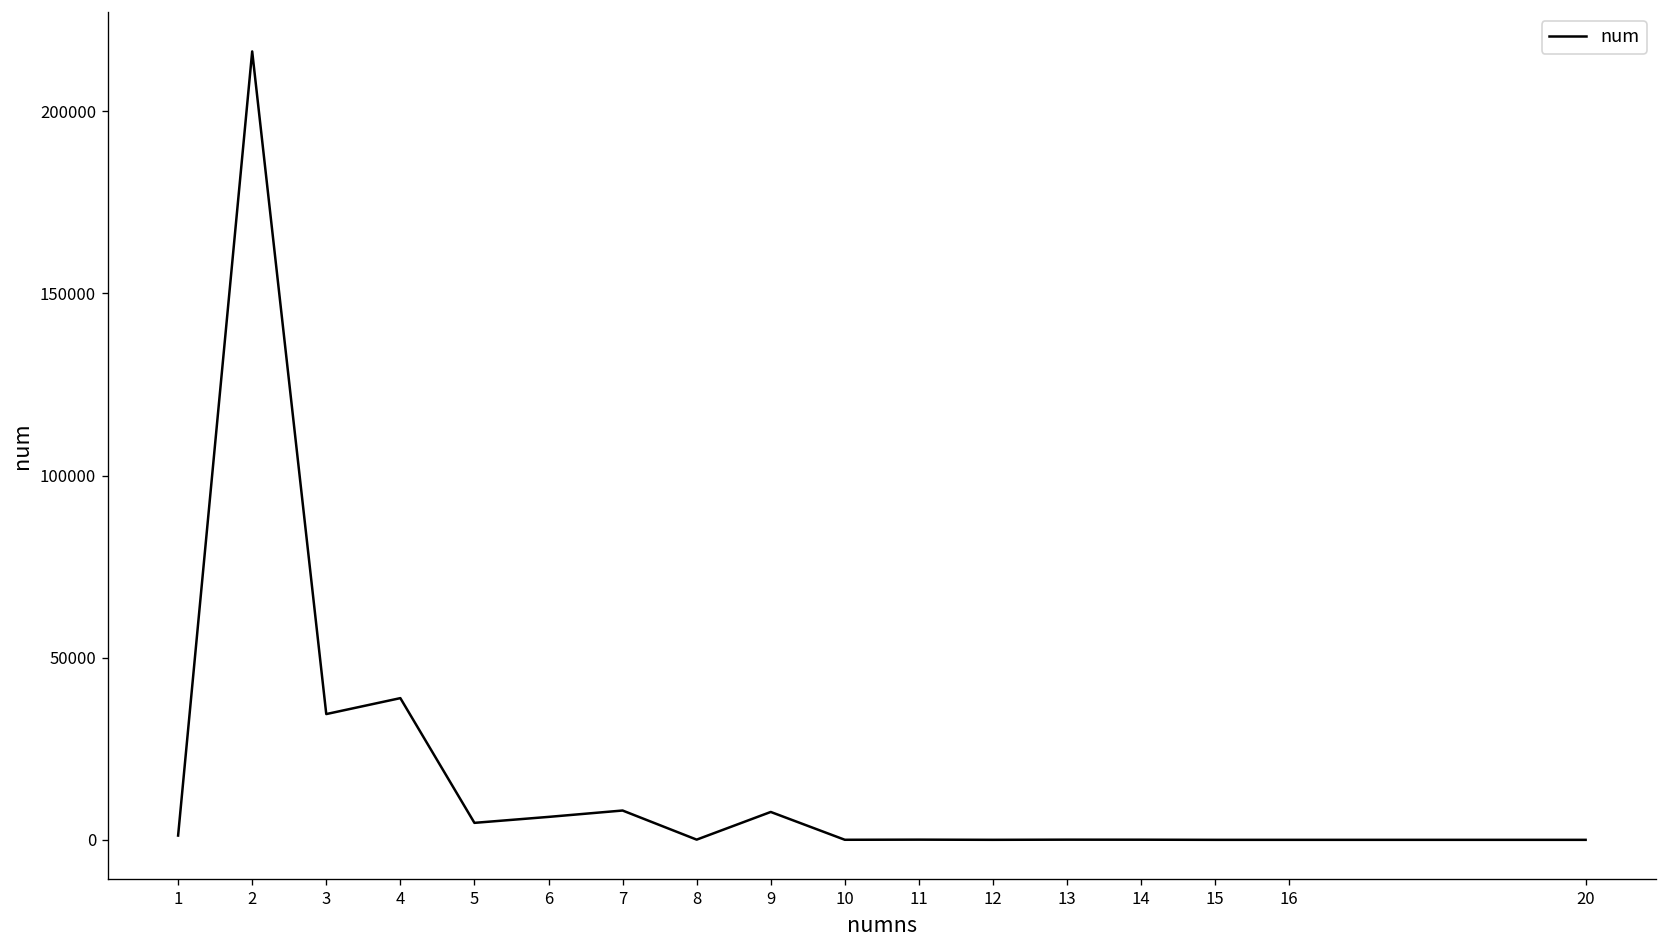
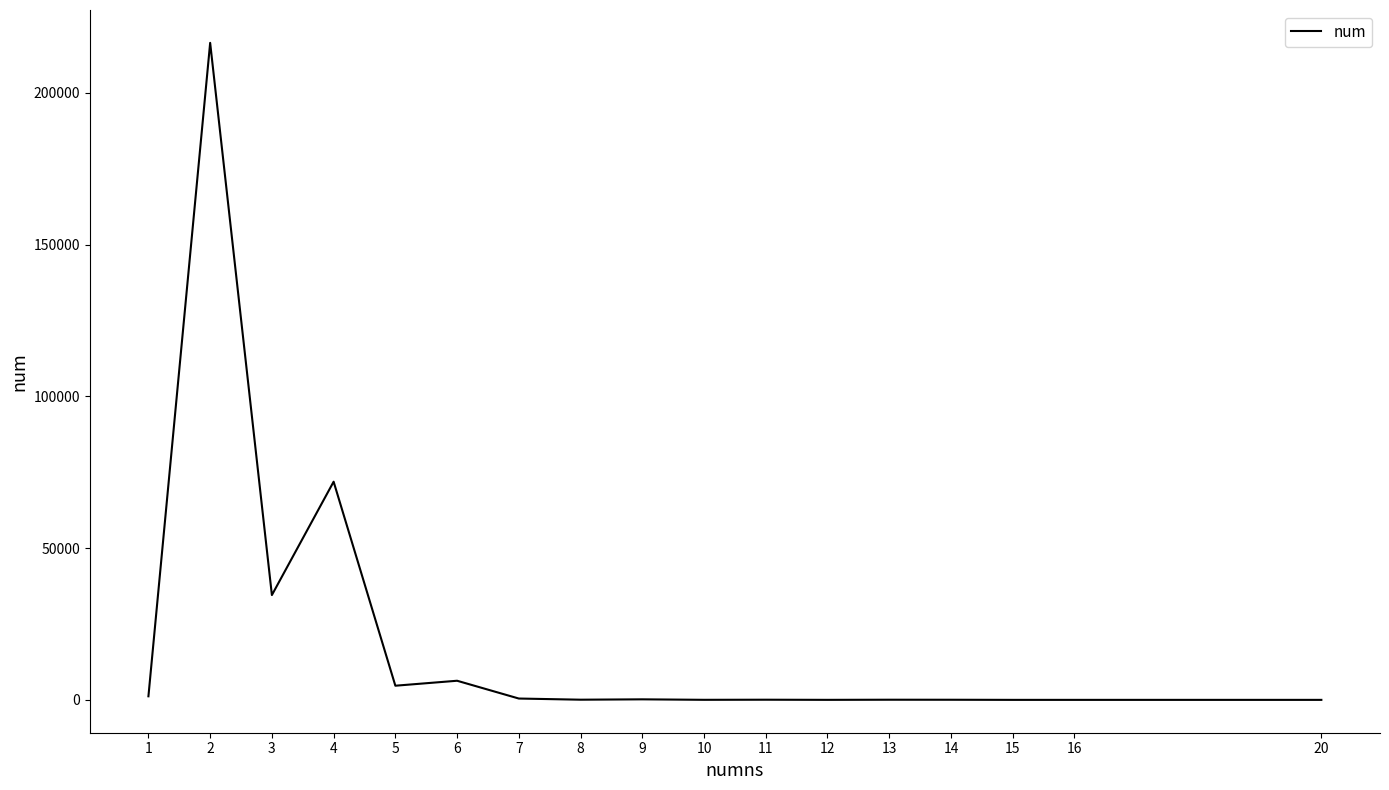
4: 39000 -> 72000
7: 8000 -> 0
9: 8000 -> 0
